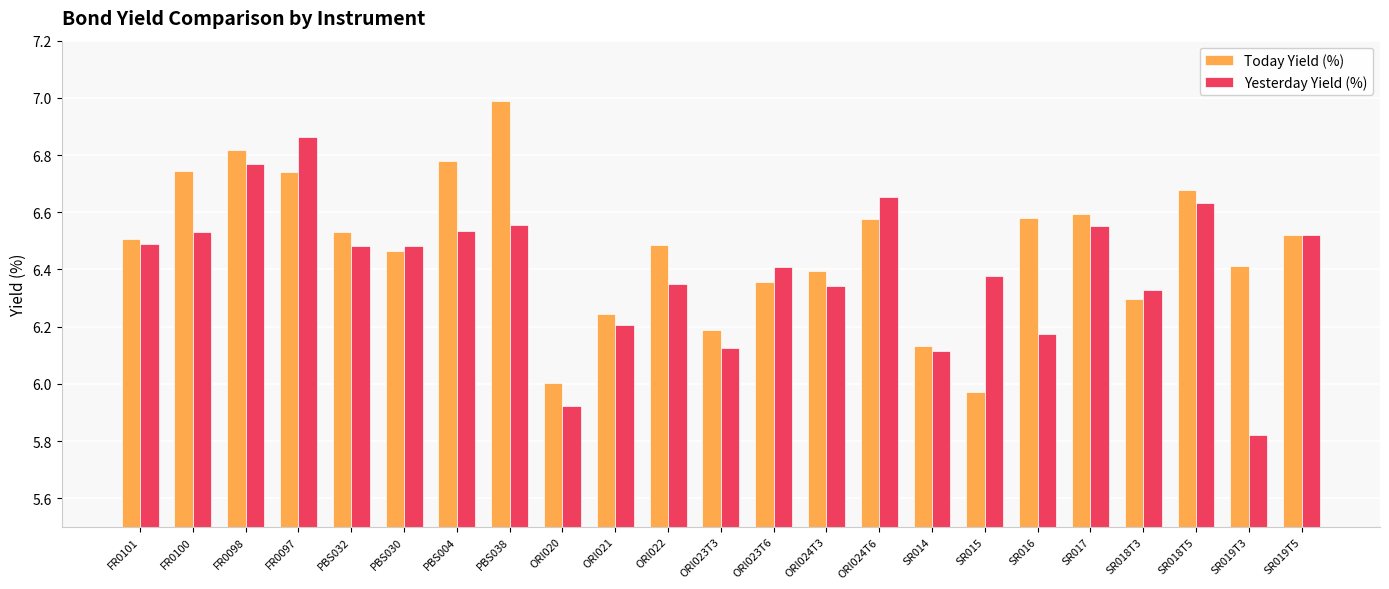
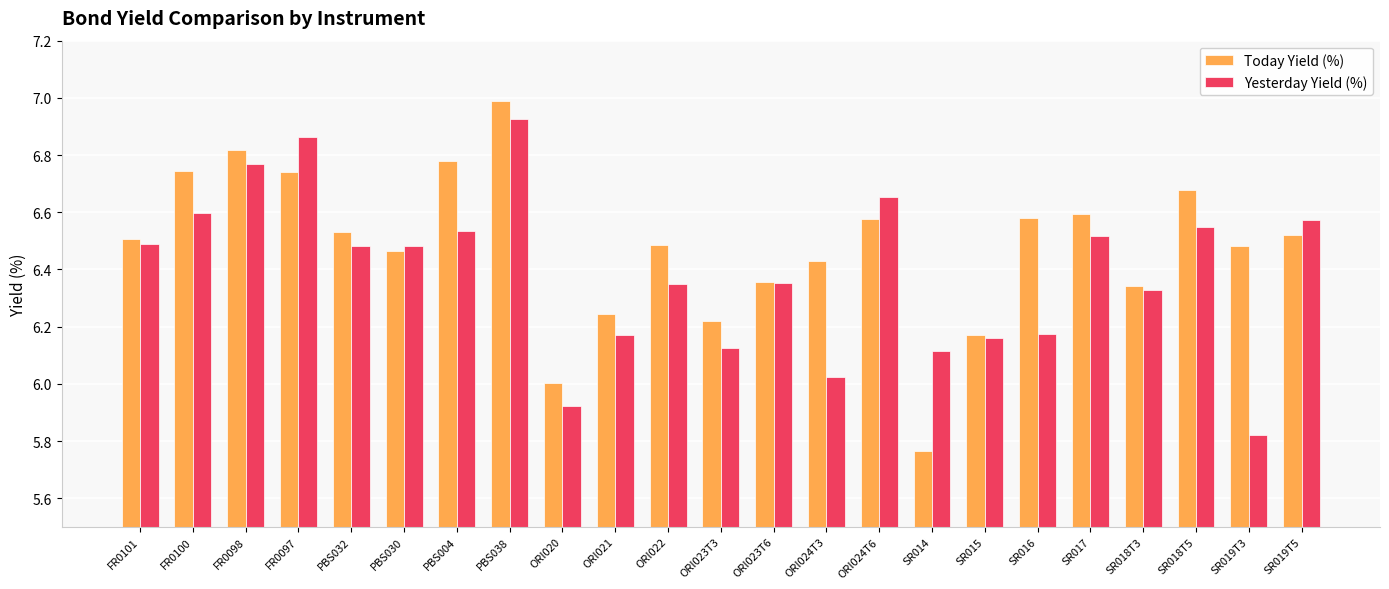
Yesterday Yield (%), FR0100: 6.53 -> 6.60
Yesterday Yield (%), PBS038: 6.55 -> 6.93
Yesterday Yield (%), ORI021: 6.20 -> 6.17
Today Yield (%), ORI023T3: 6.19 -> 6.22
Yesterday Yield (%), ORI023T6: 6.41 -> 6.35
Today Yield (%), ORI024T3: 6.40 -> 6.43
Yesterday Yield (%), ORI024T3: 6.34 -> 6.02
Today Yield (%), SR014: 6.13 -> 5.77
Today Yield (%), SR015: 5.97 -> 6.17
Yesterday Yield (%), SR015: 6.38 -> 6.16
Yesterday Yield (%), SR017: 6.55 -> 6.52
Today Yield (%), SR018T3: 6.30 -> 6.34
Yesterday Yield (%), SR018T5: 6.63 -> 6.55
Today Yield (%), SR019T3: 6.41 -> 6.48
Yesterday Yield (%), SR019T5: 6.52 -> 6.57
